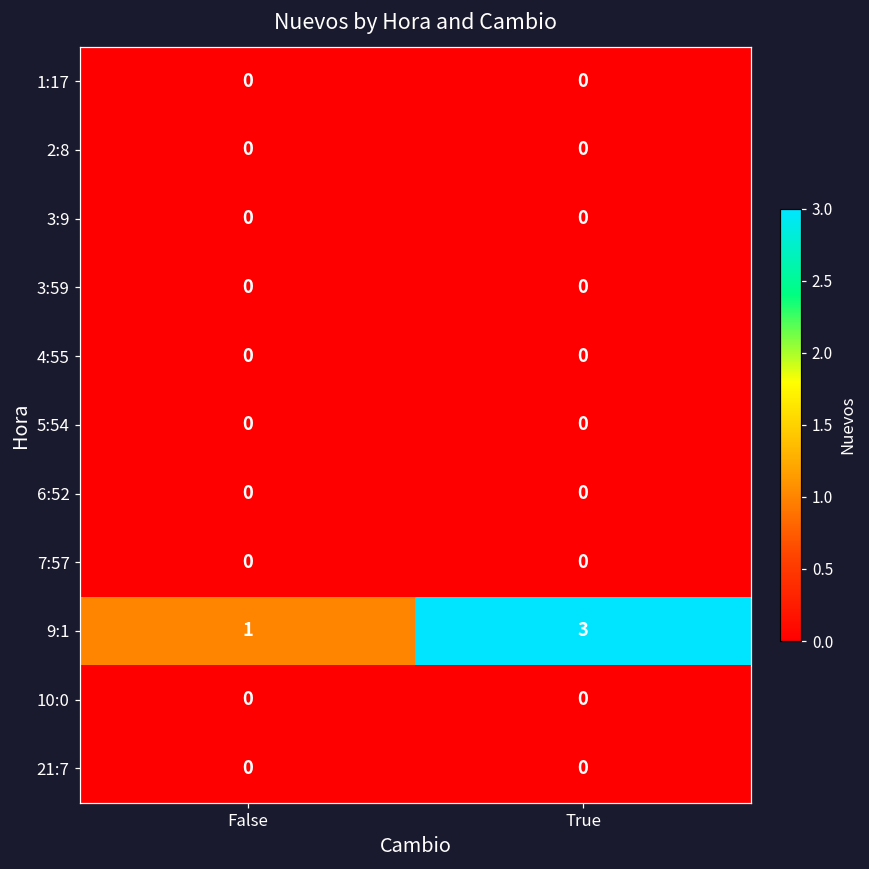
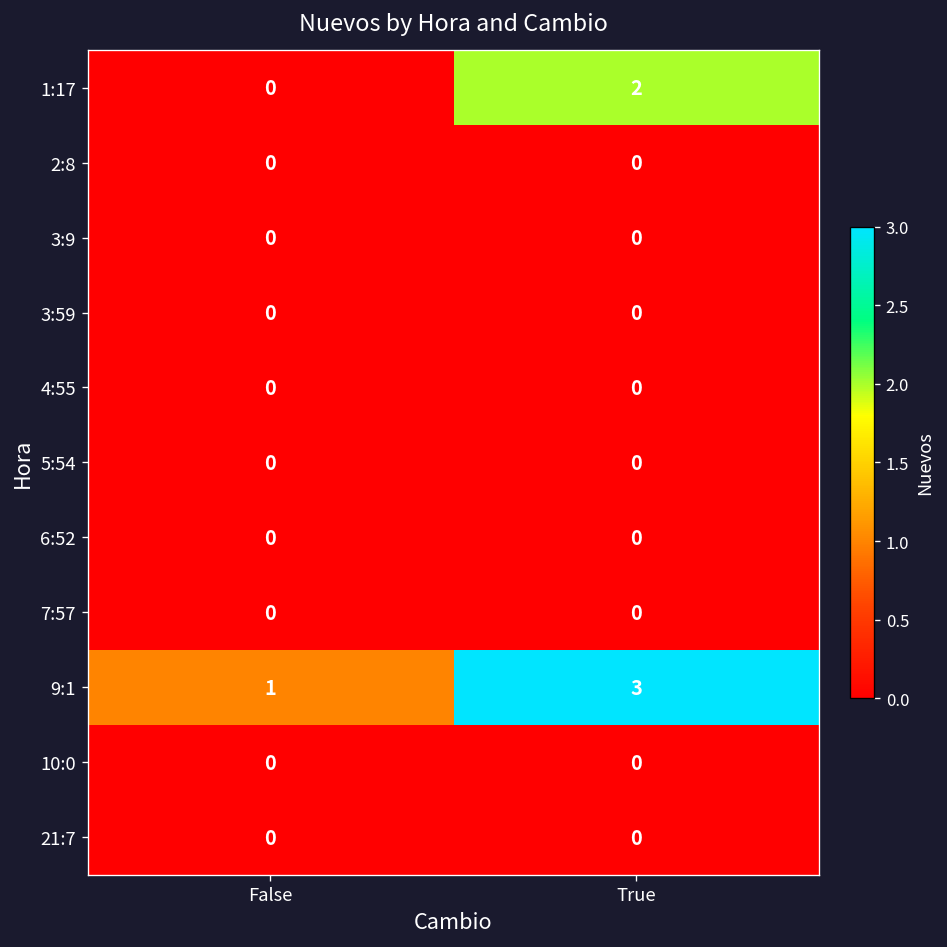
1:17, True: 0 -> 2
